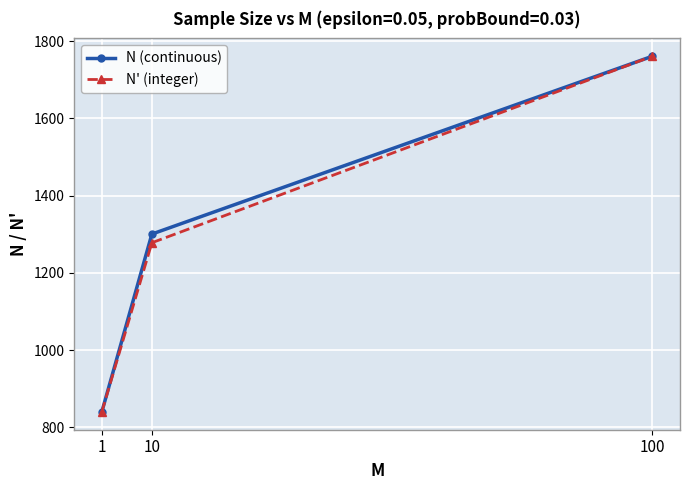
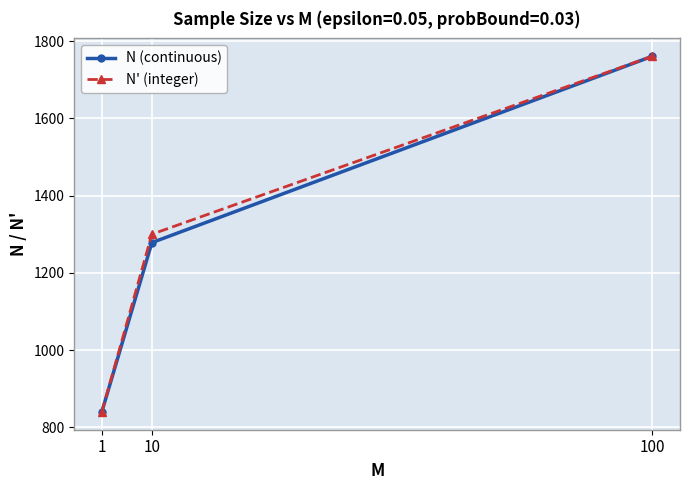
N (continuous), 10: 1300 -> 1280
N' (integer), 10: 1280 -> 1300
